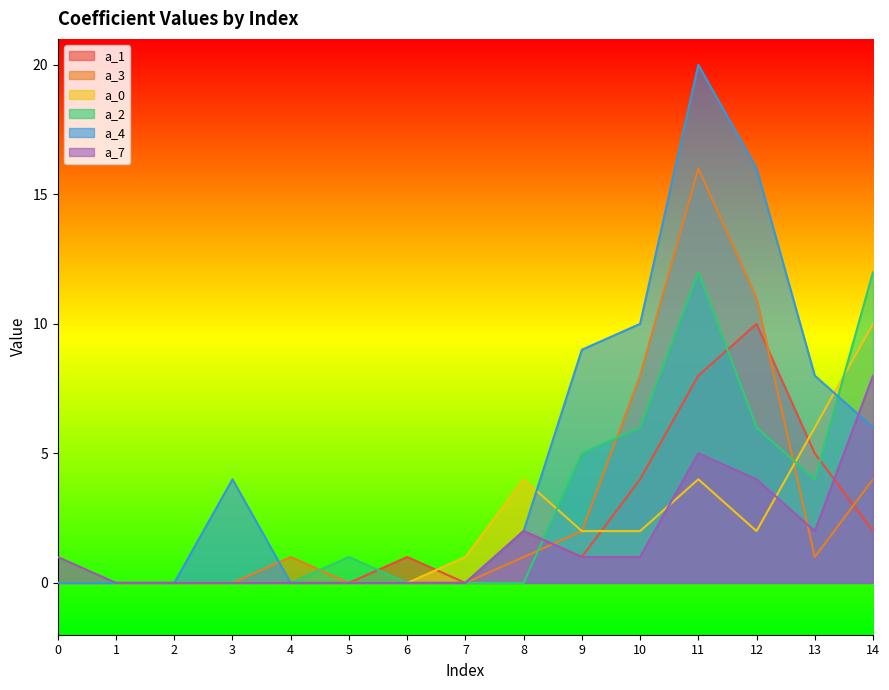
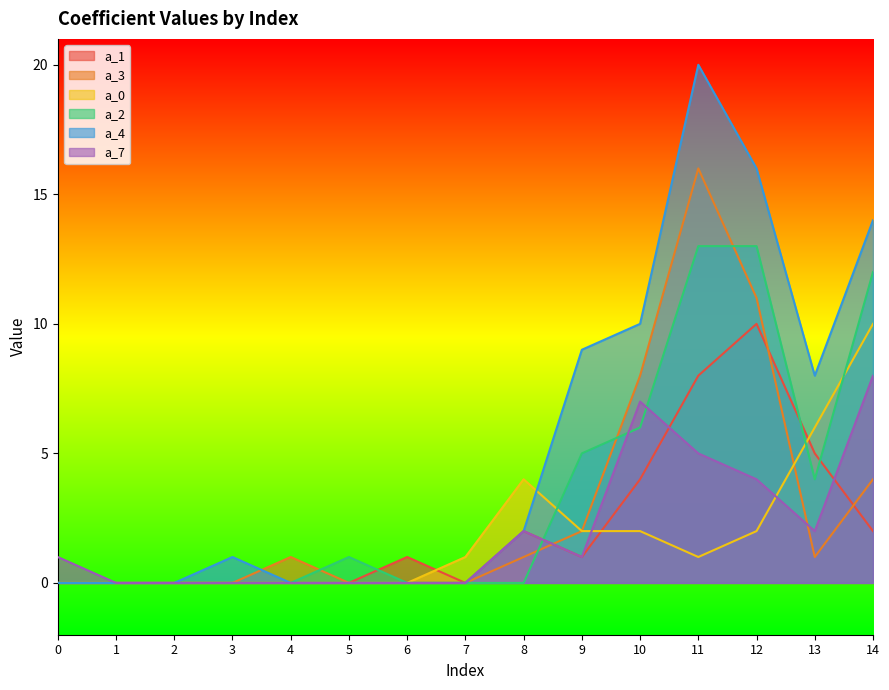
a_4, 3: 4 -> 1
a_7, 10: 1 -> 7
a_0, 11: 4 -> 1
a_2, 11: 12 -> 13
a_2, 12: 6 -> 13
a_4, 14: 6 -> 14
